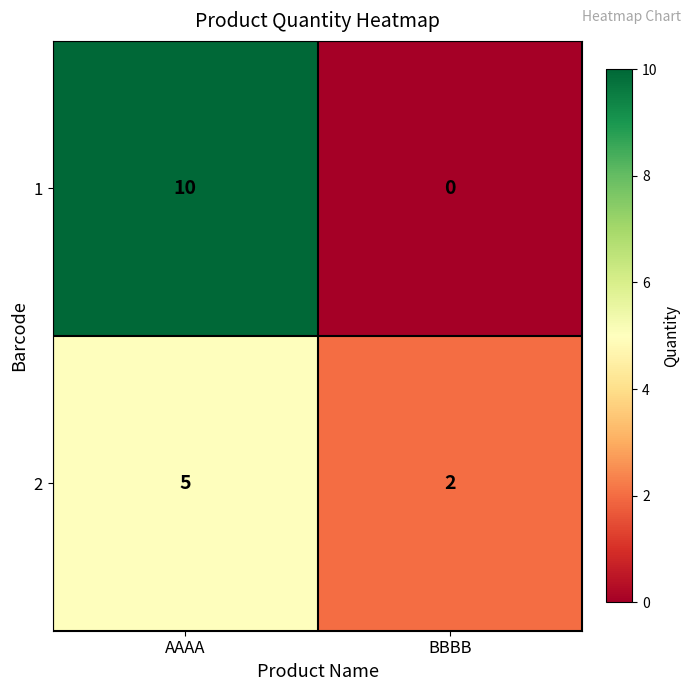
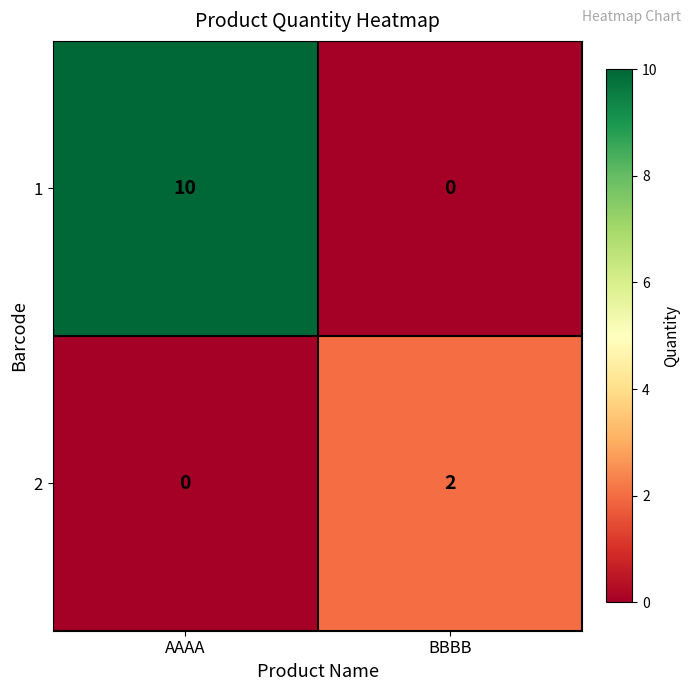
2, AAAA: 5 -> 0
